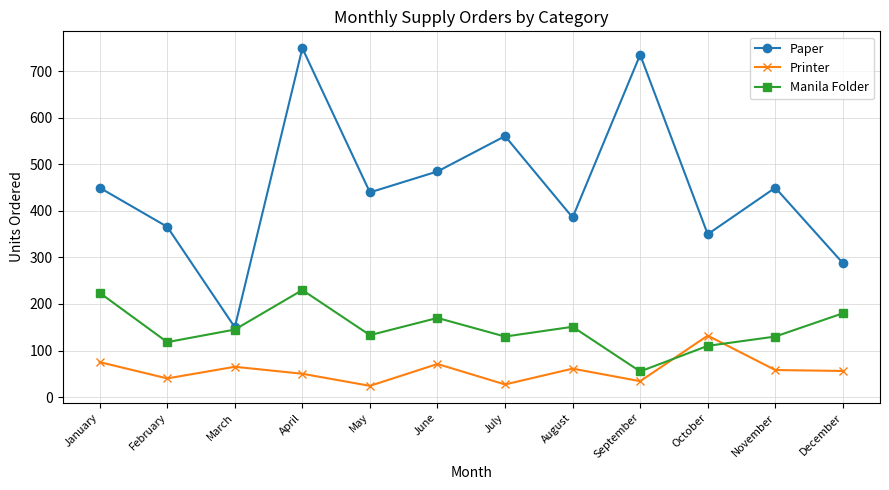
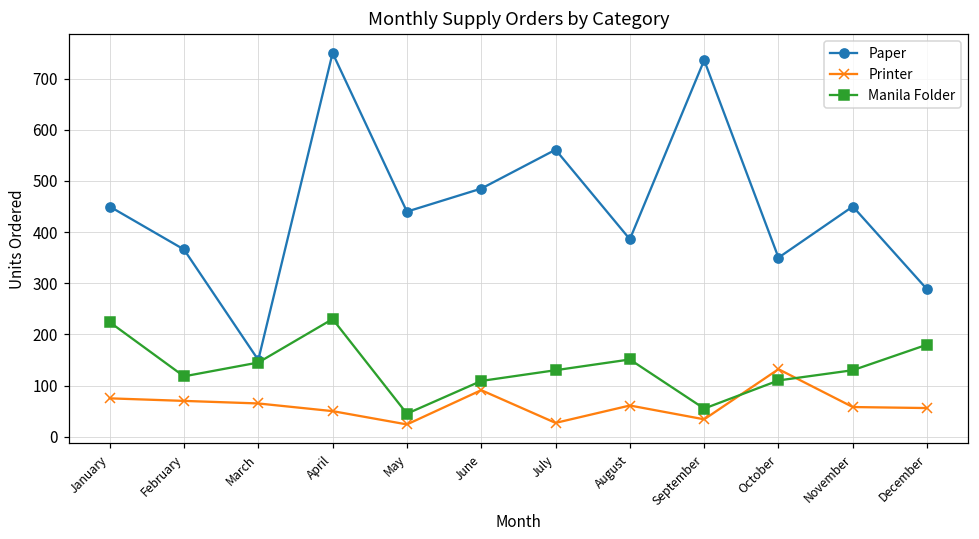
Printer, February: 40 -> 70
Manila Folder, May: 130 -> 50
Printer, June: 70 -> 90
Manila Folder, June: 170 -> 110
